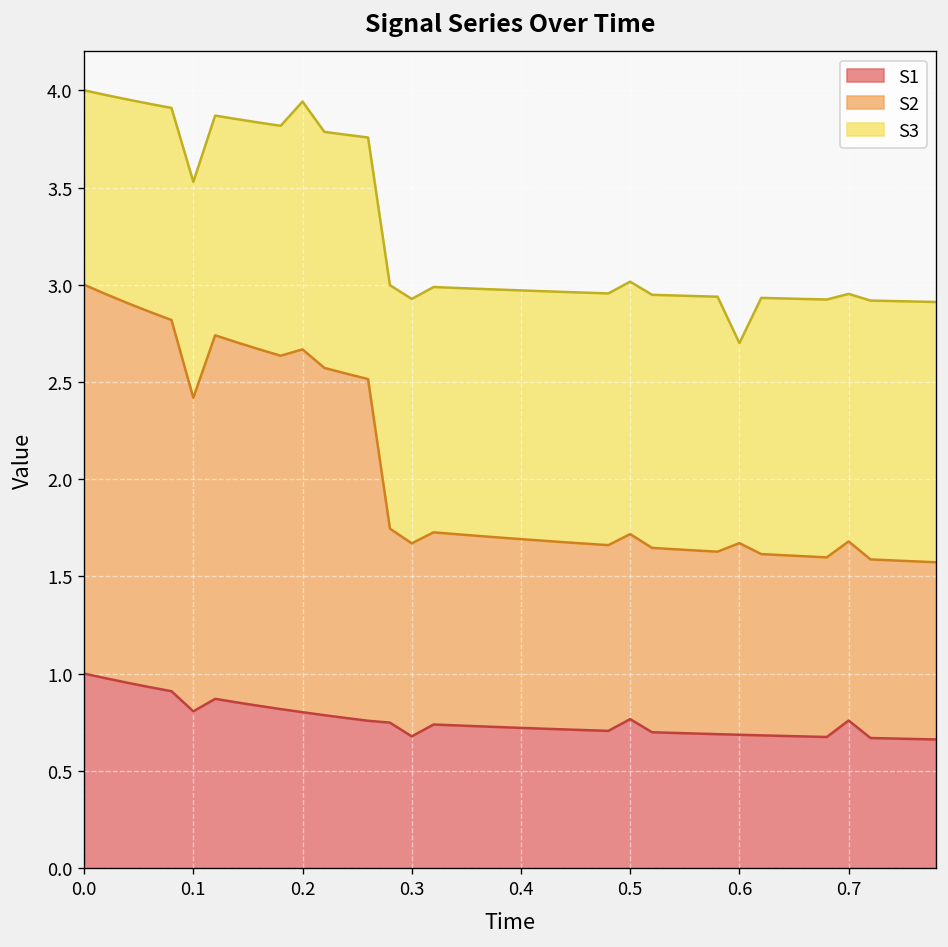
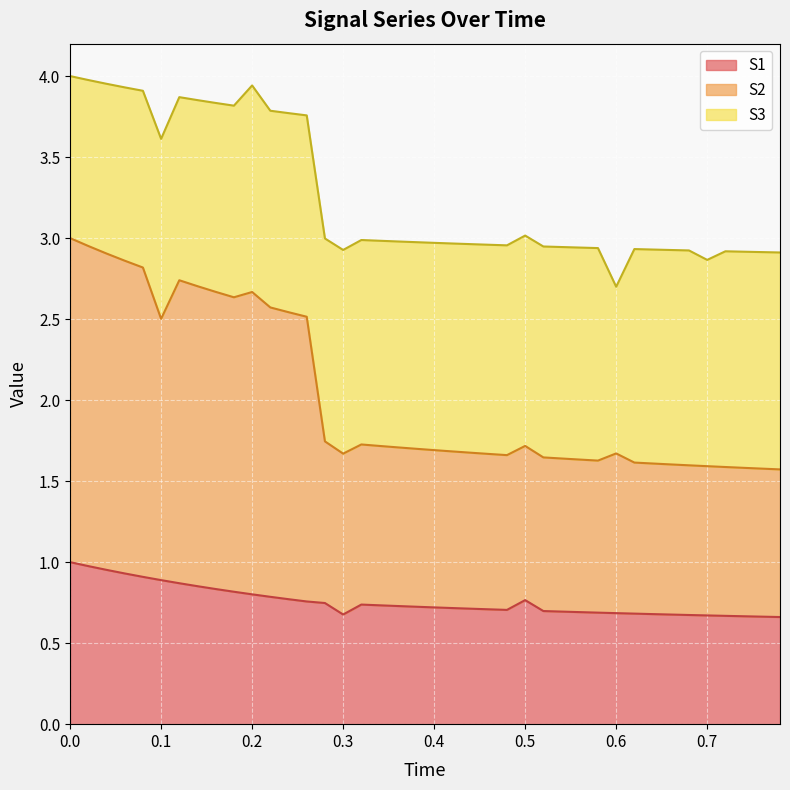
S1, 0.1: 0.81 -> 0.89
S1, 0.7: 0.76 -> 0.67
